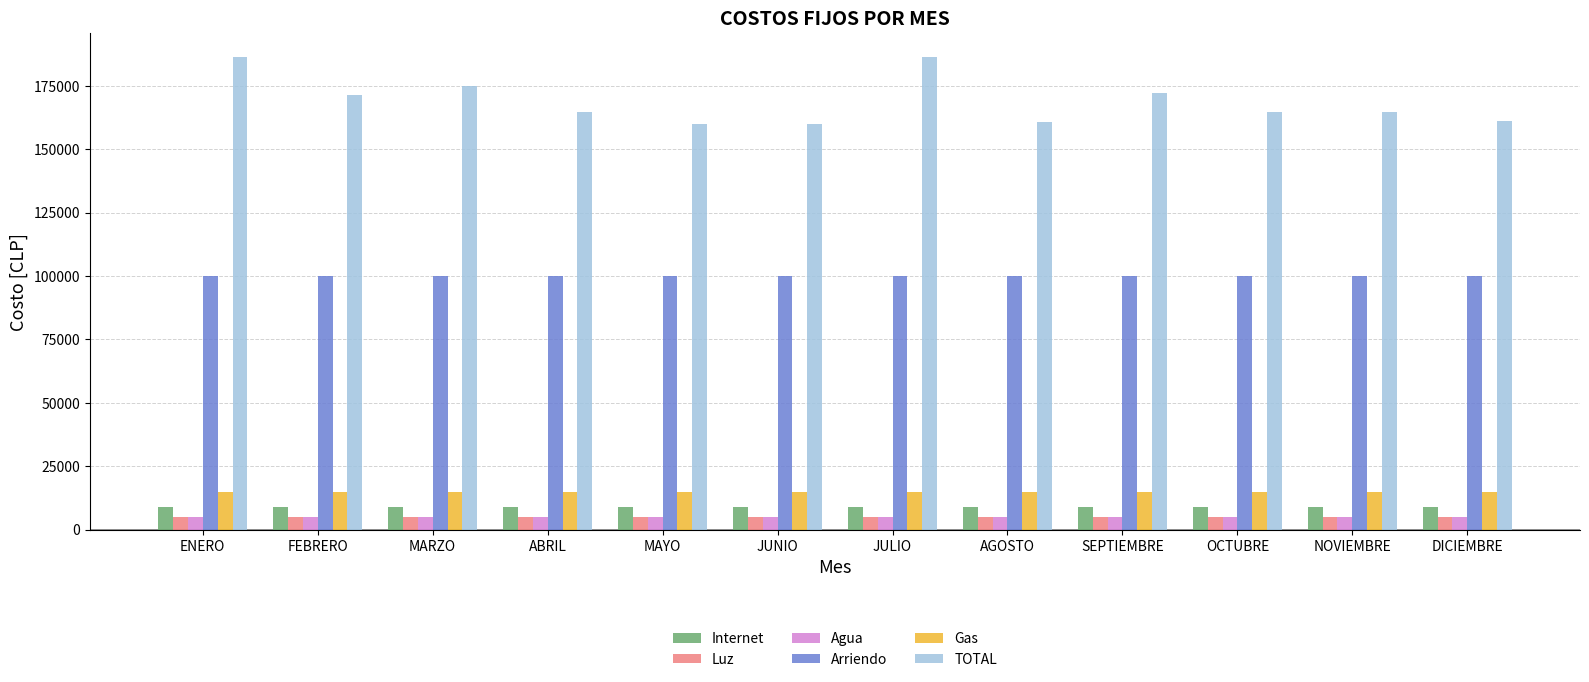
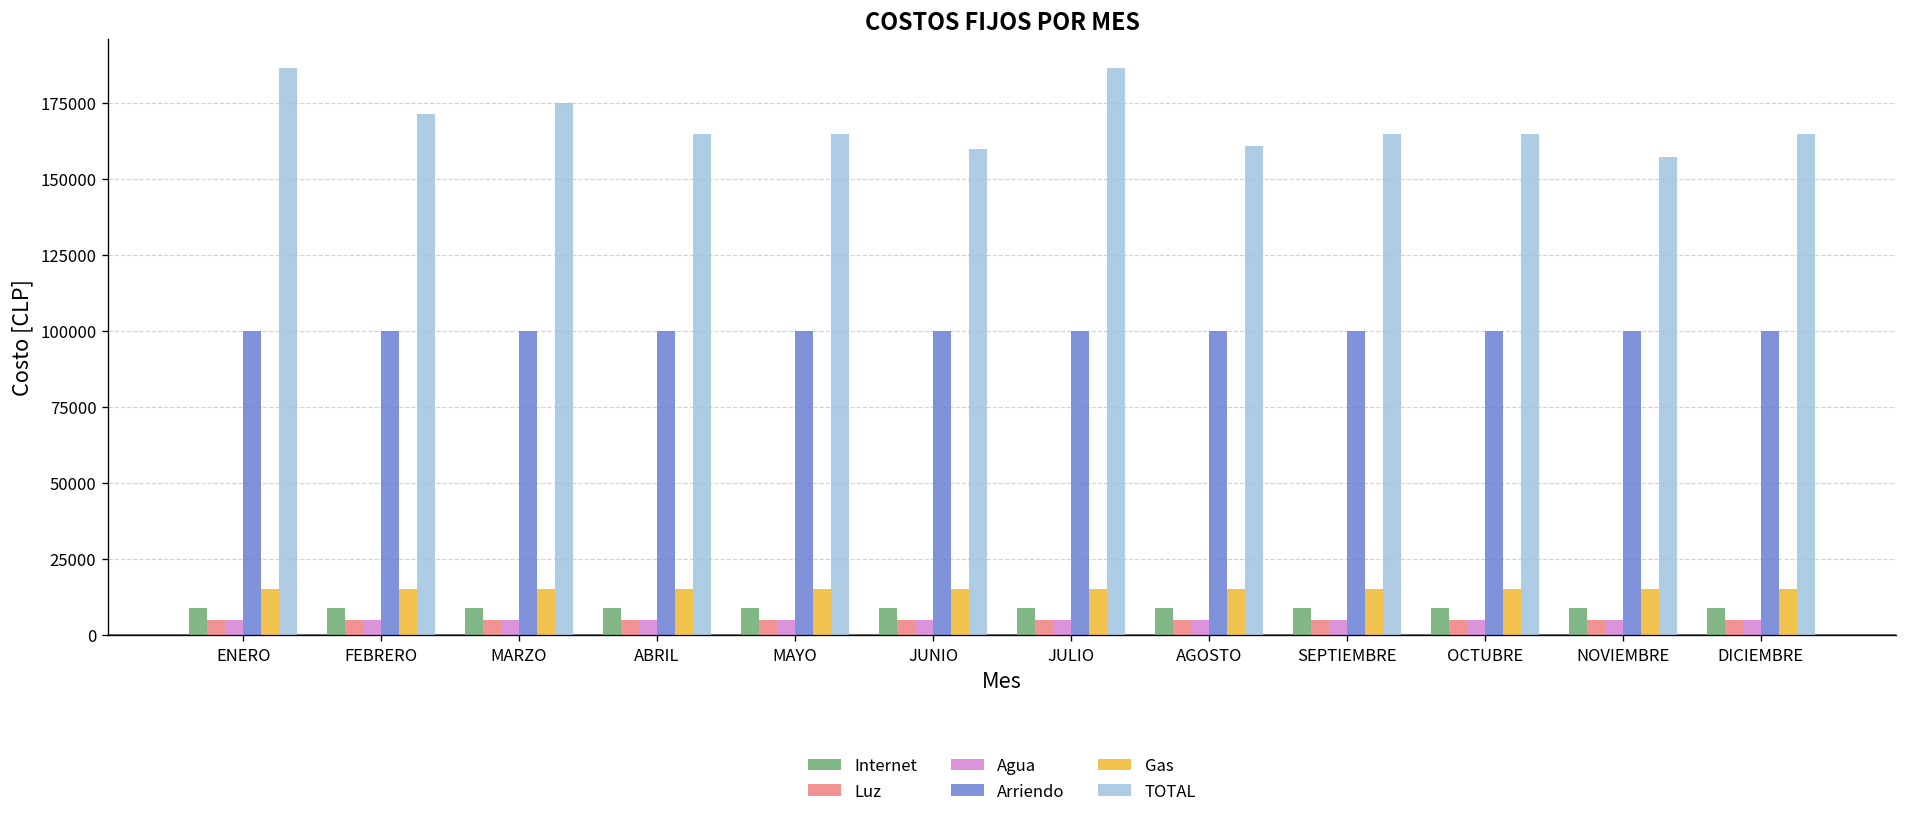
TOTAL, MAYO: 160000 -> 165000
TOTAL, SEPTIEMBRE: 172000 -> 165000
TOTAL, NOVIEMBRE: 165000 -> 157000
TOTAL, DICIEMBRE: 161000 -> 165000
